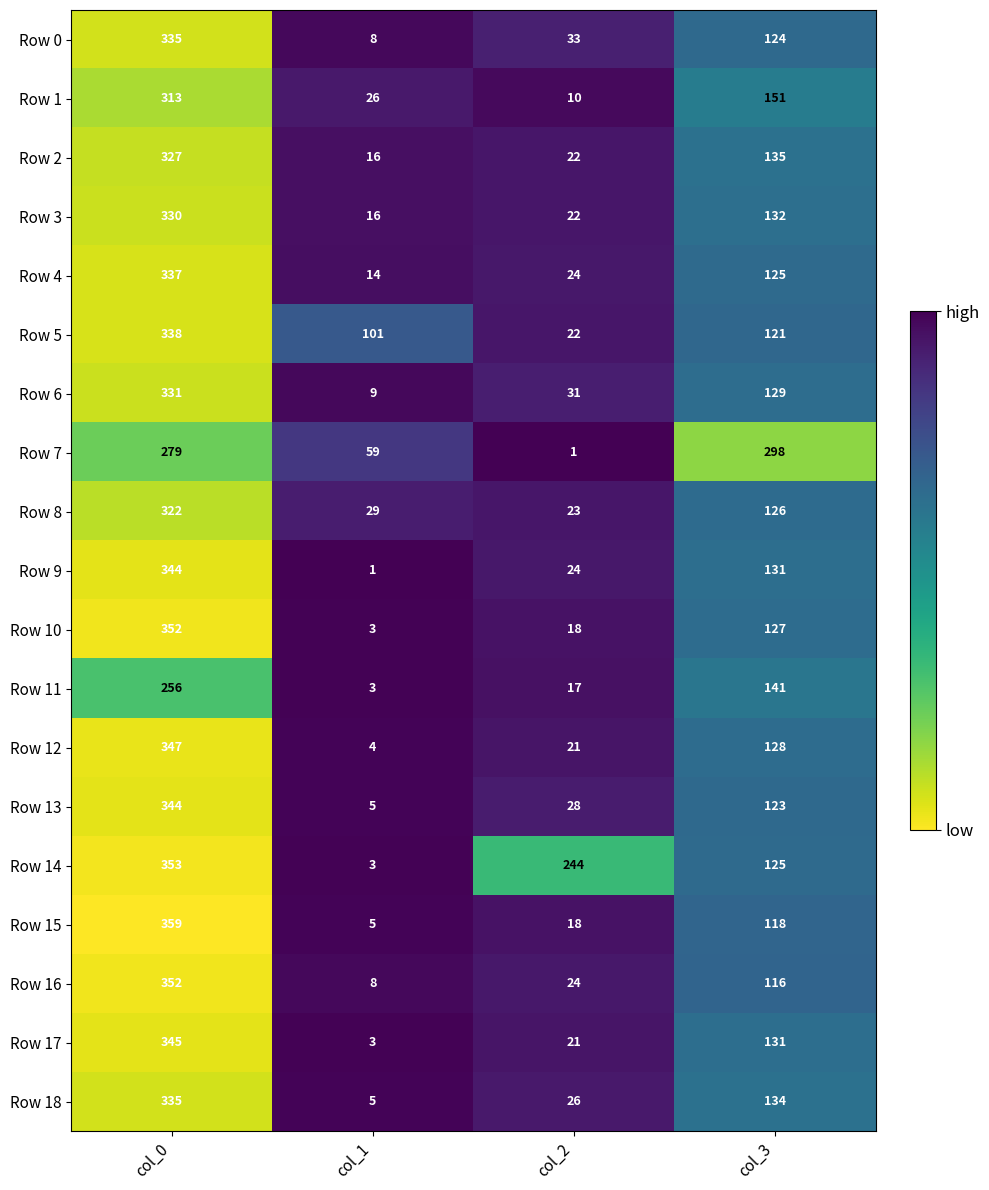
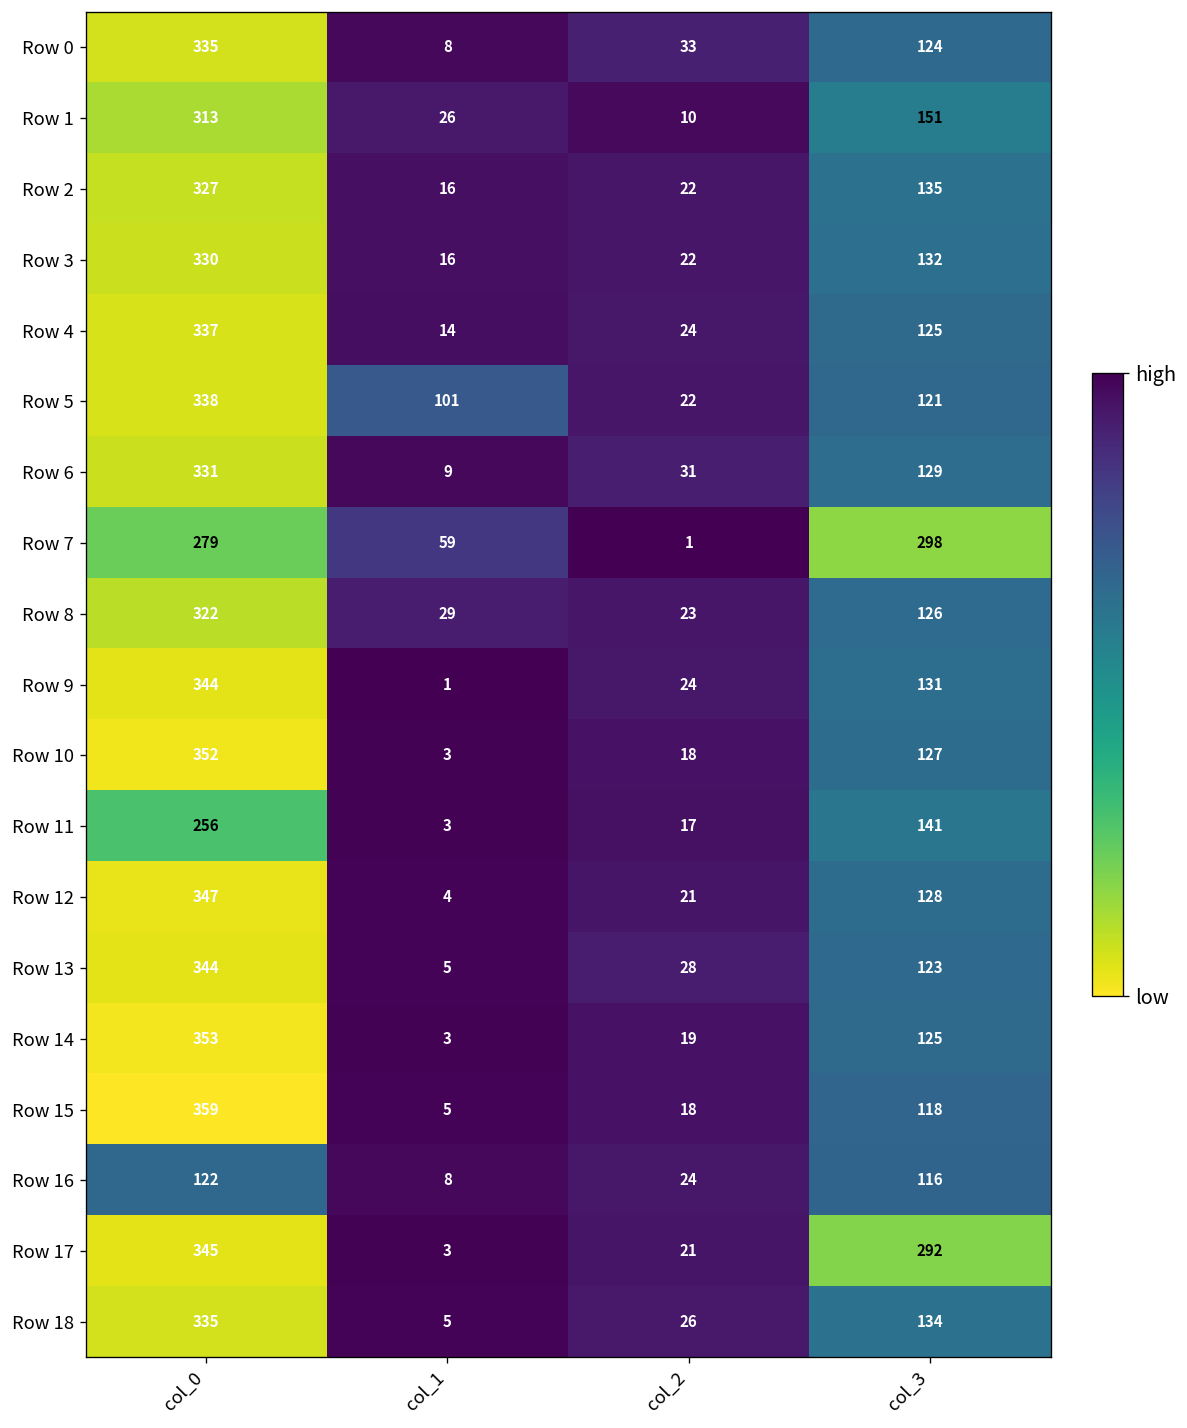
Row 14, col_2: 244 -> 19
Row 16, col_0: 352 -> 122
Row 17, col_3: 131 -> 292
